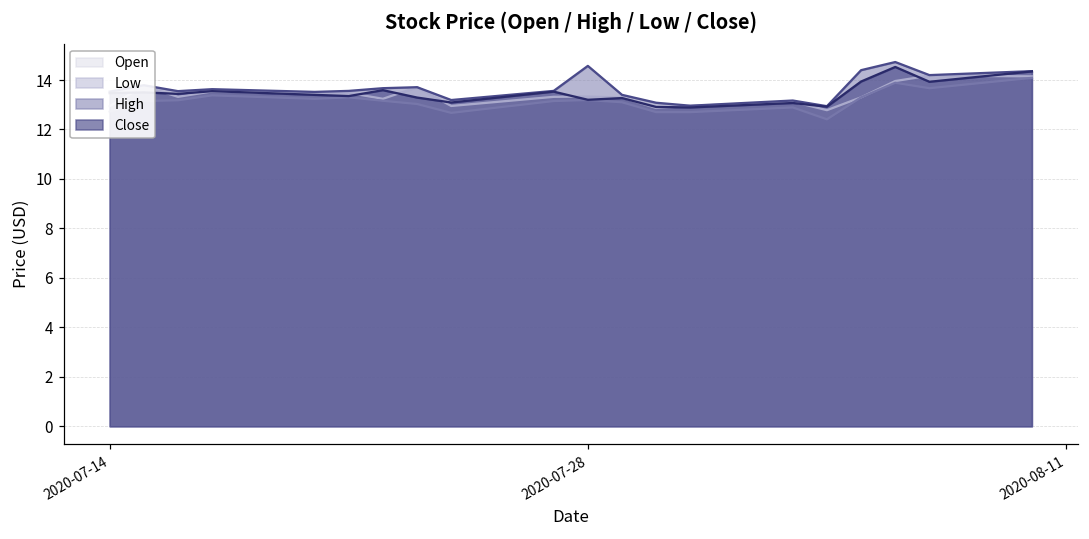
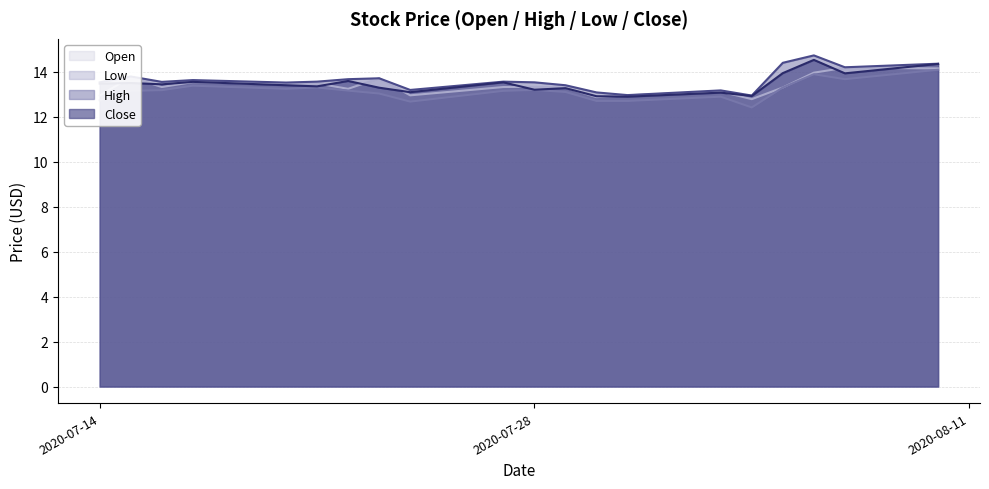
High, 2020-07-28: 14.6 -> 13.5
